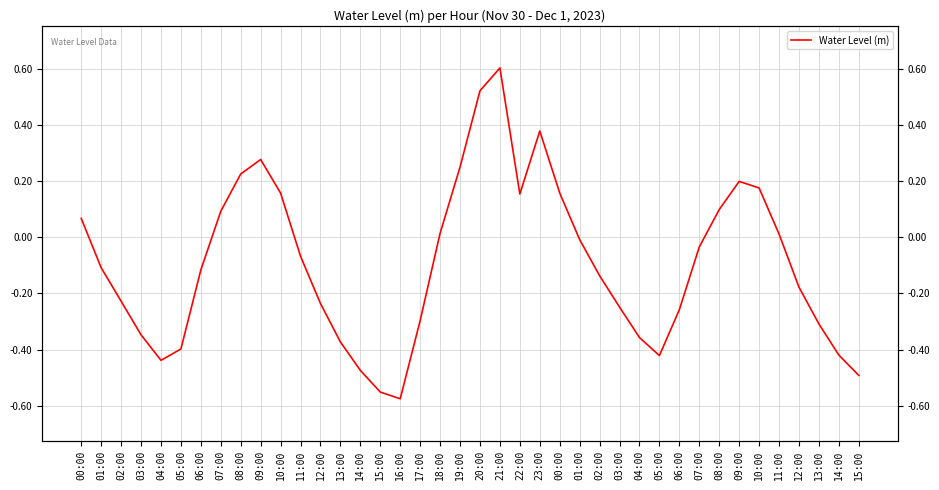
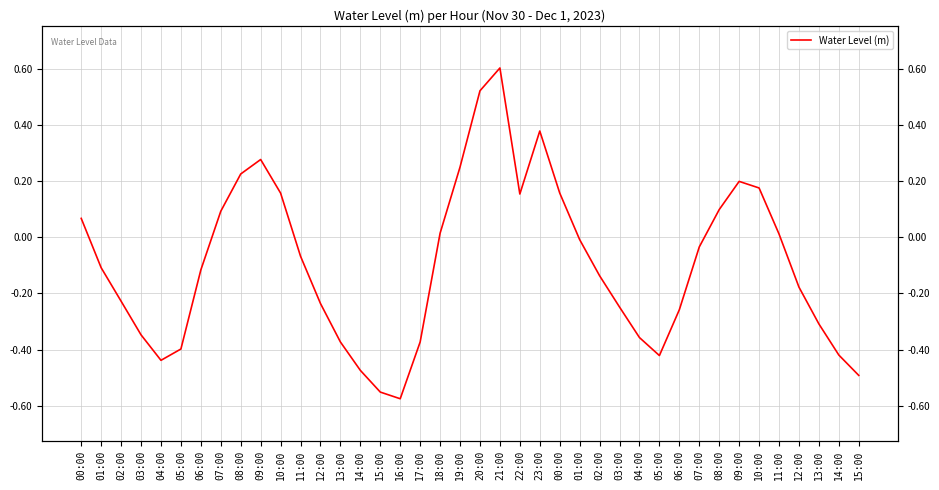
17:00: -0.30 -> -0.37
